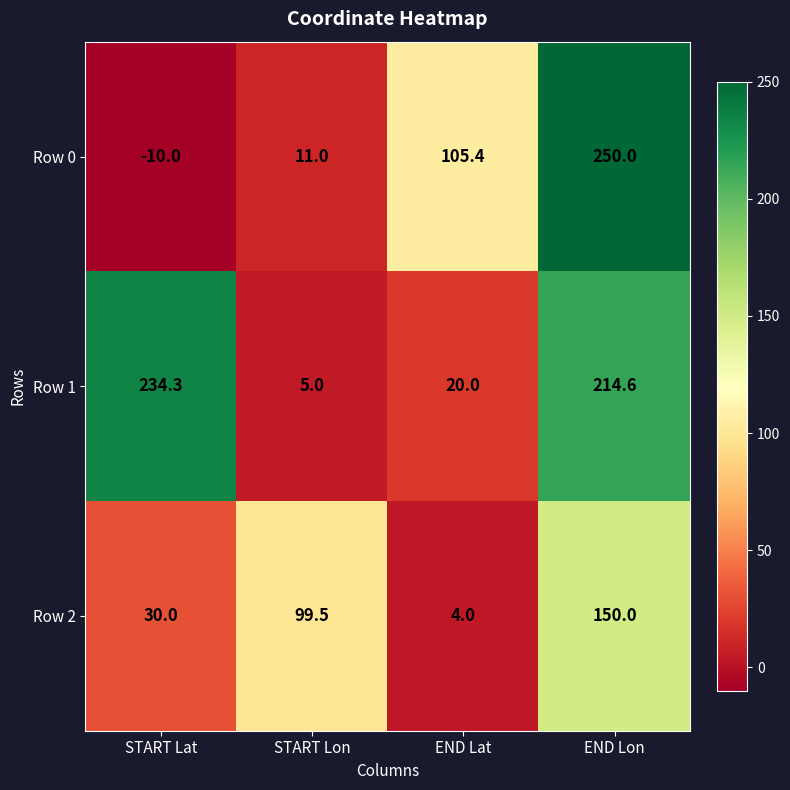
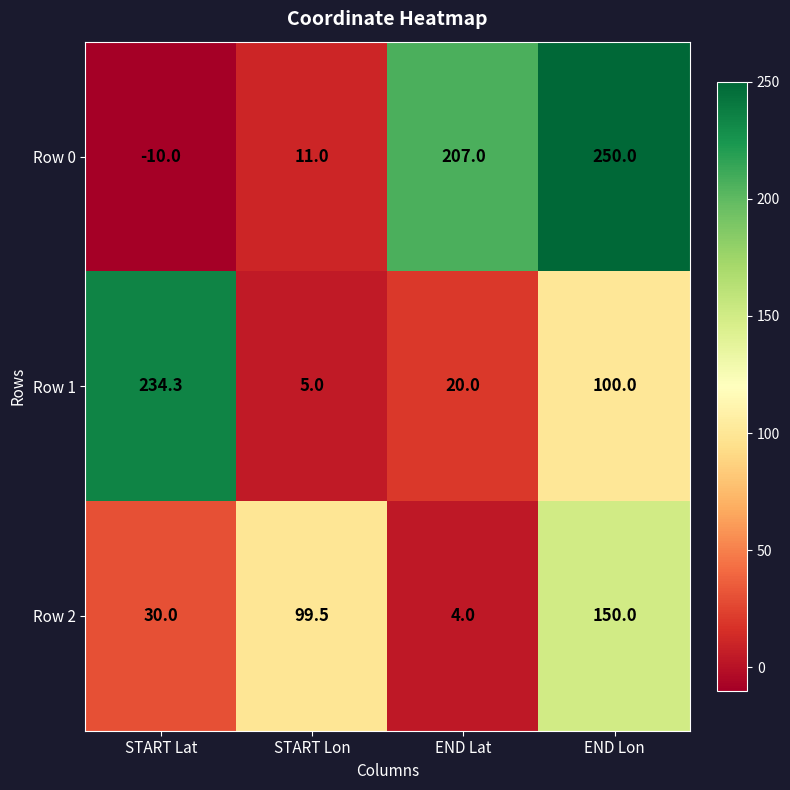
Row 0, END Lat: 105.4 -> 207.0
Row 1, END Lon: 214.6 -> 100.0
